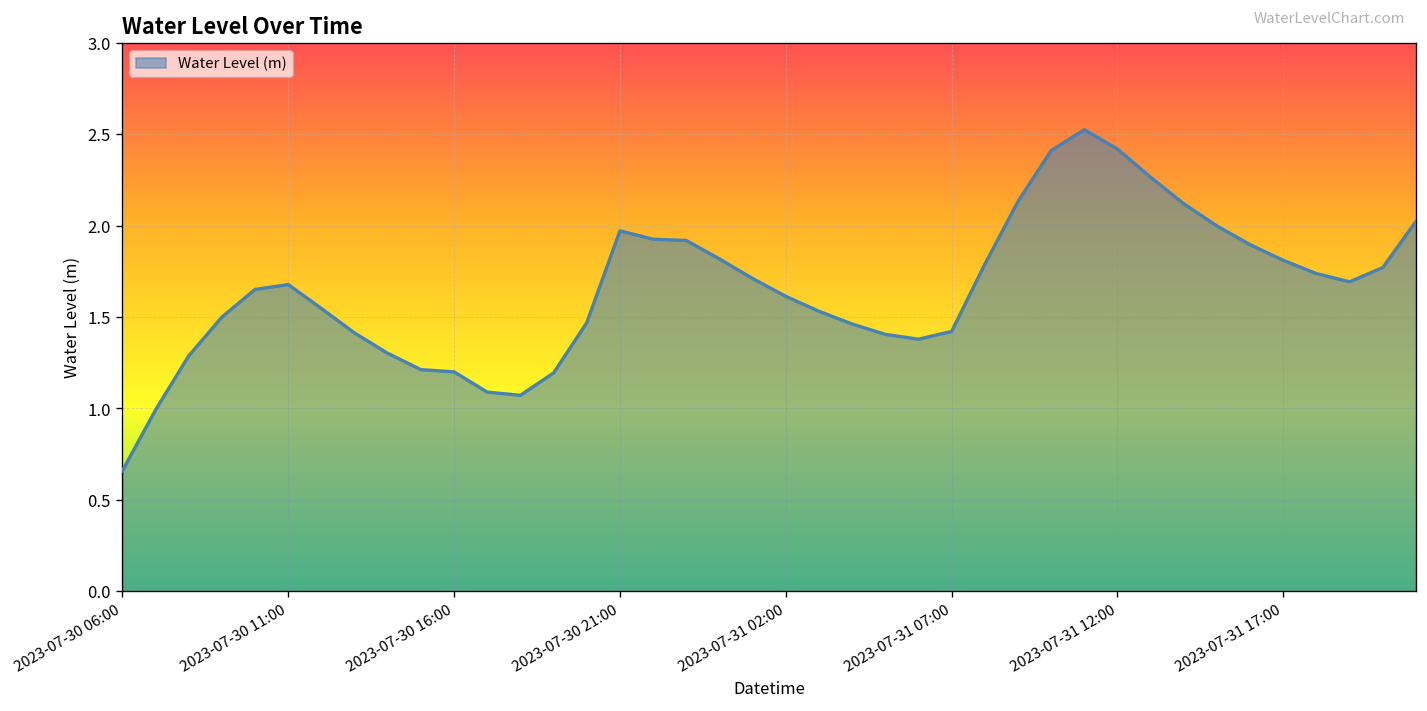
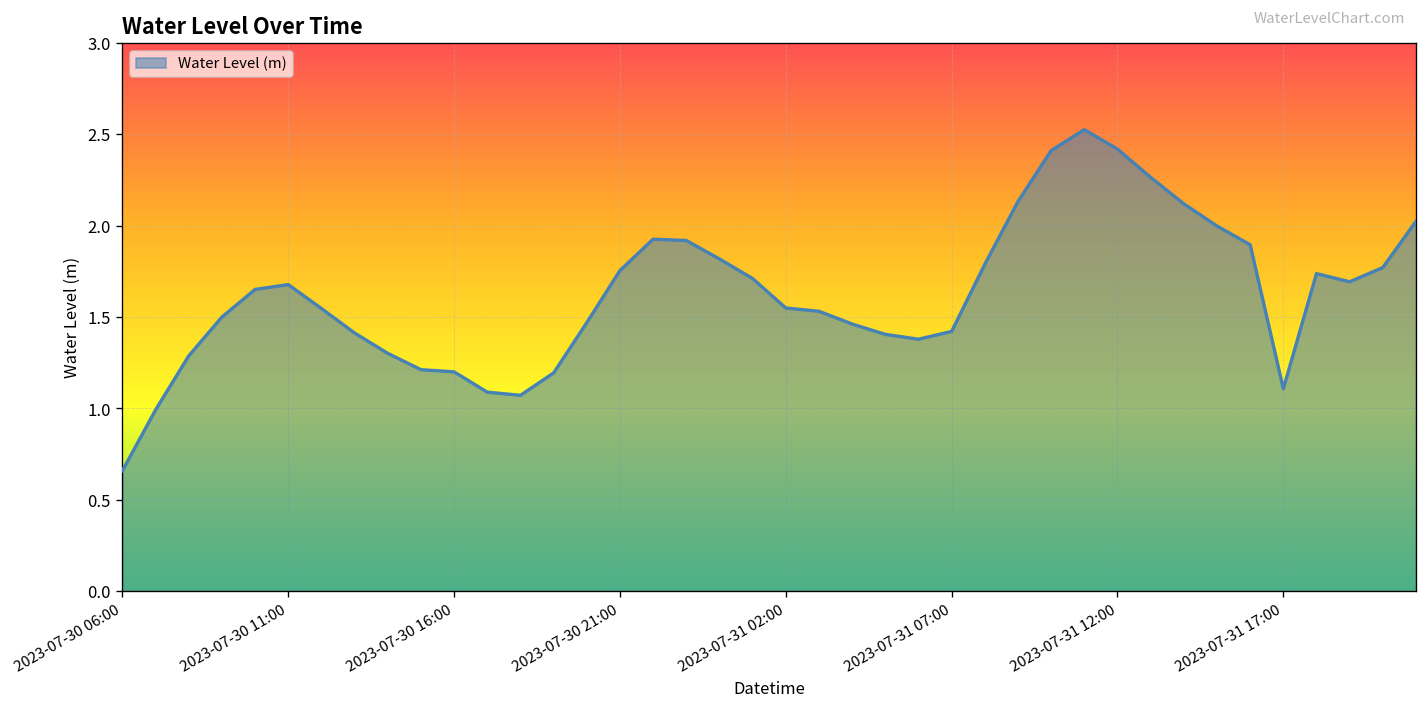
2023-07-30 21:00: 1.97 -> 1.75
2023-07-31 02:00: 1.61 -> 1.55
2023-07-31 17:00: 1.81 -> 1.11
